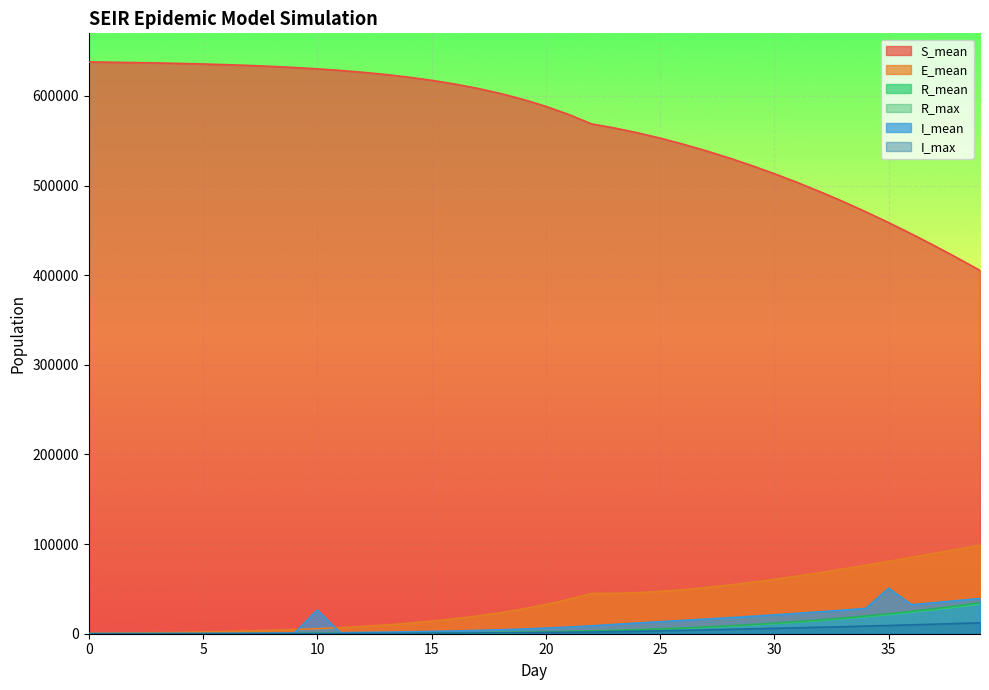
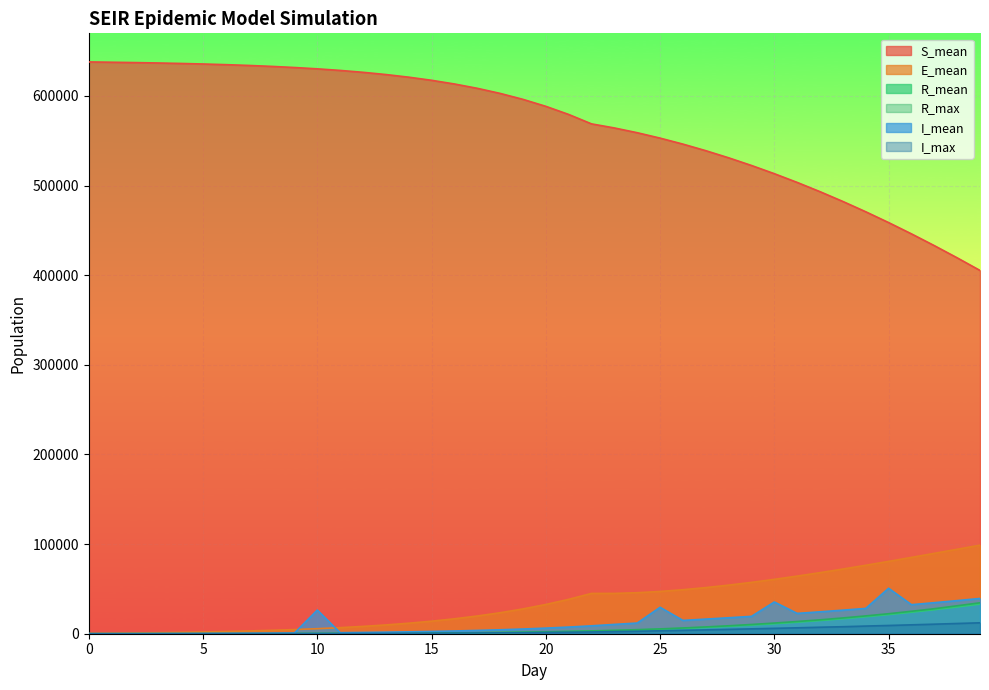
I_mean, 25: 10000 -> 30000
I_mean, 30: 20000 -> 40000
